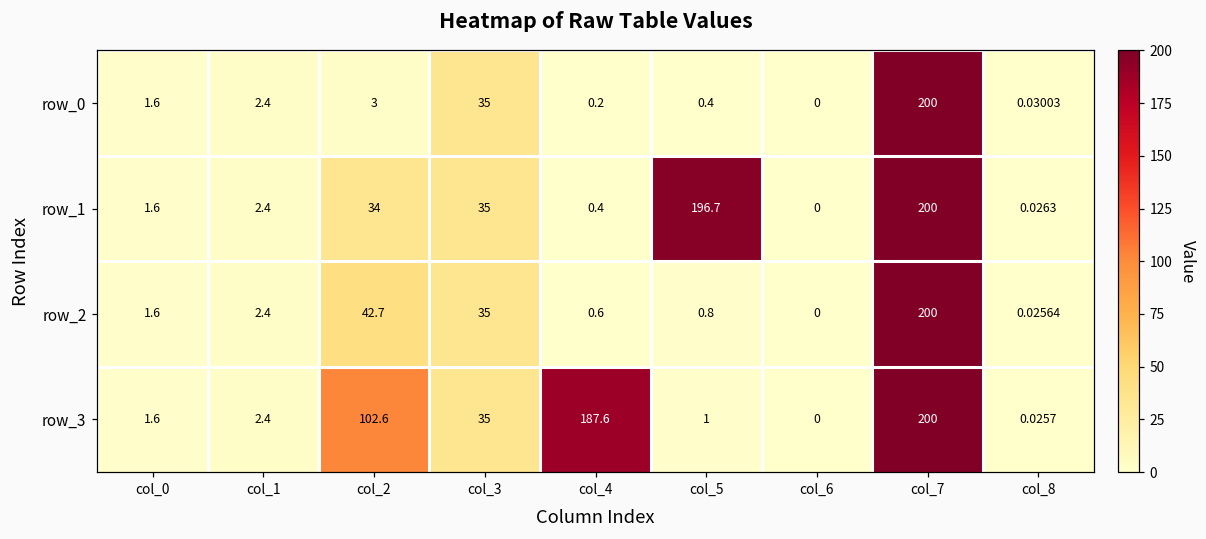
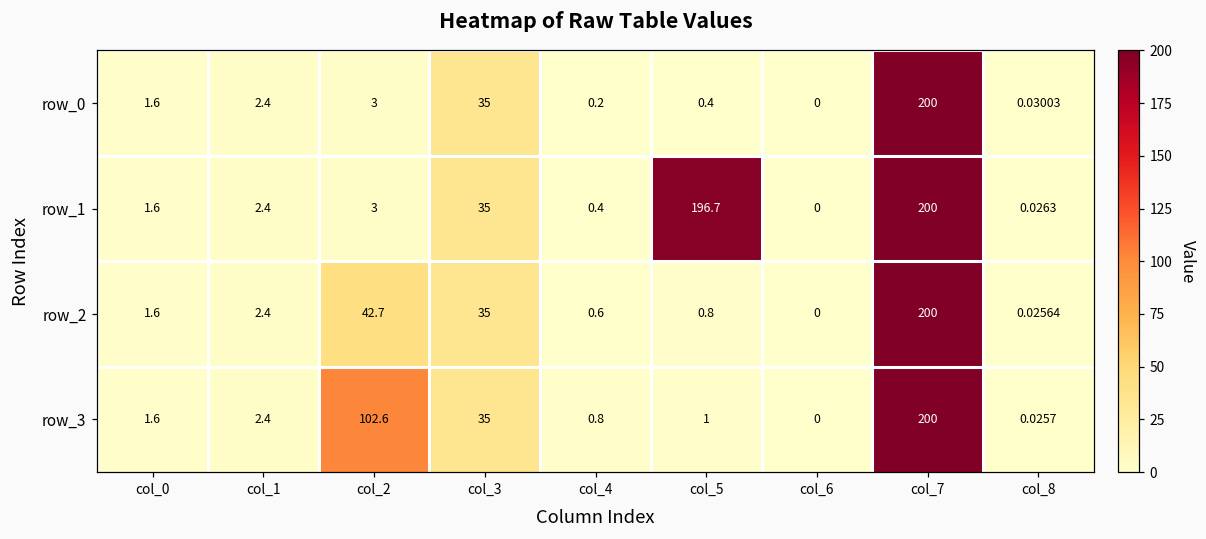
row_1, col_2: 34 -> 3
row_3, col_4: 187.6 -> 0.8
